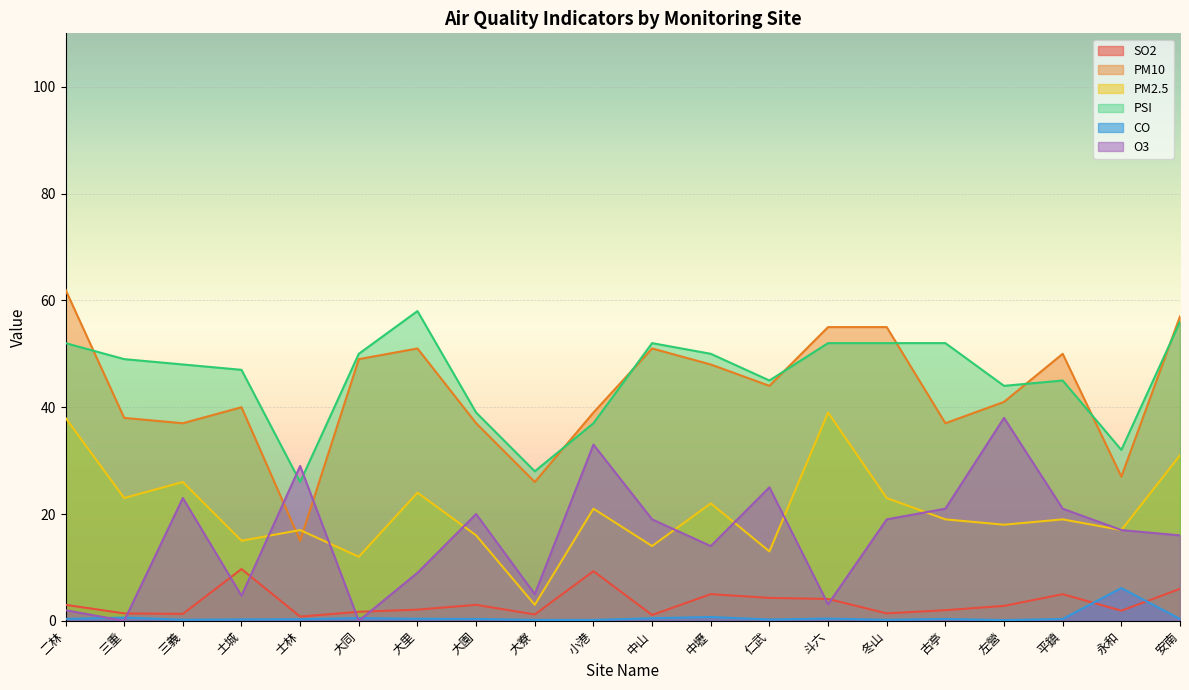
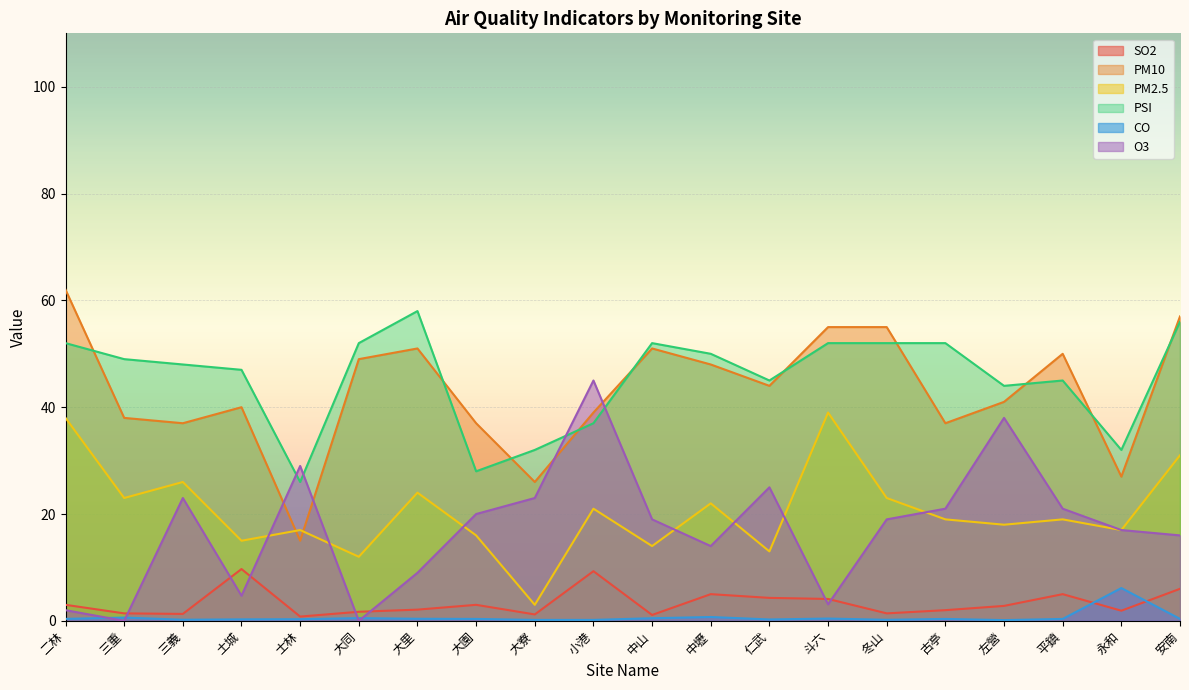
PSI, 大同: 50 -> 52
PSI, 大園: 39 -> 28
PSI, 大寮: 28 -> 32
O3, 大寮: 5 -> 23
O3, 小港: 33 -> 45
